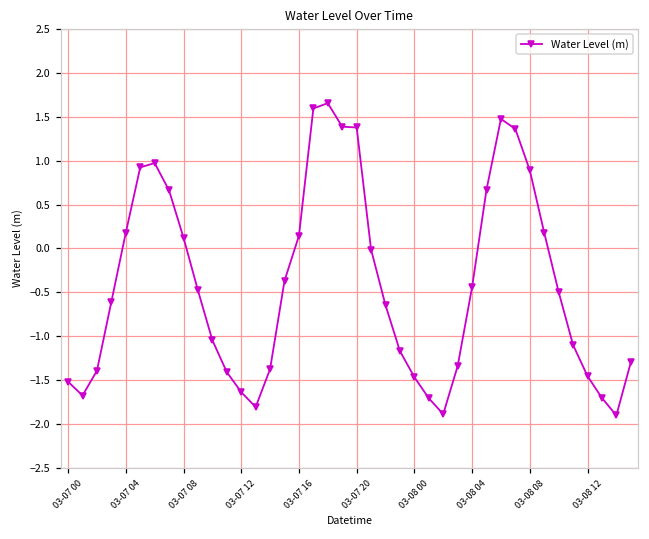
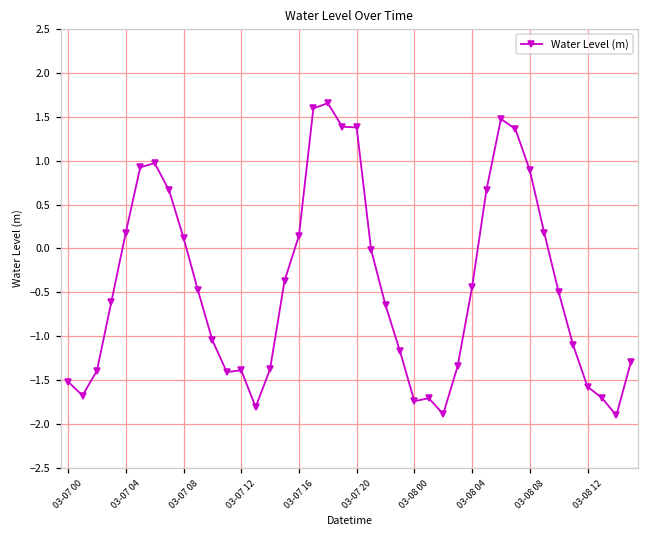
03-07 12: -1.6 -> -1.4
03-08 00: -1.5 -> -1.7
03-08 12: -1.5 -> -1.6
